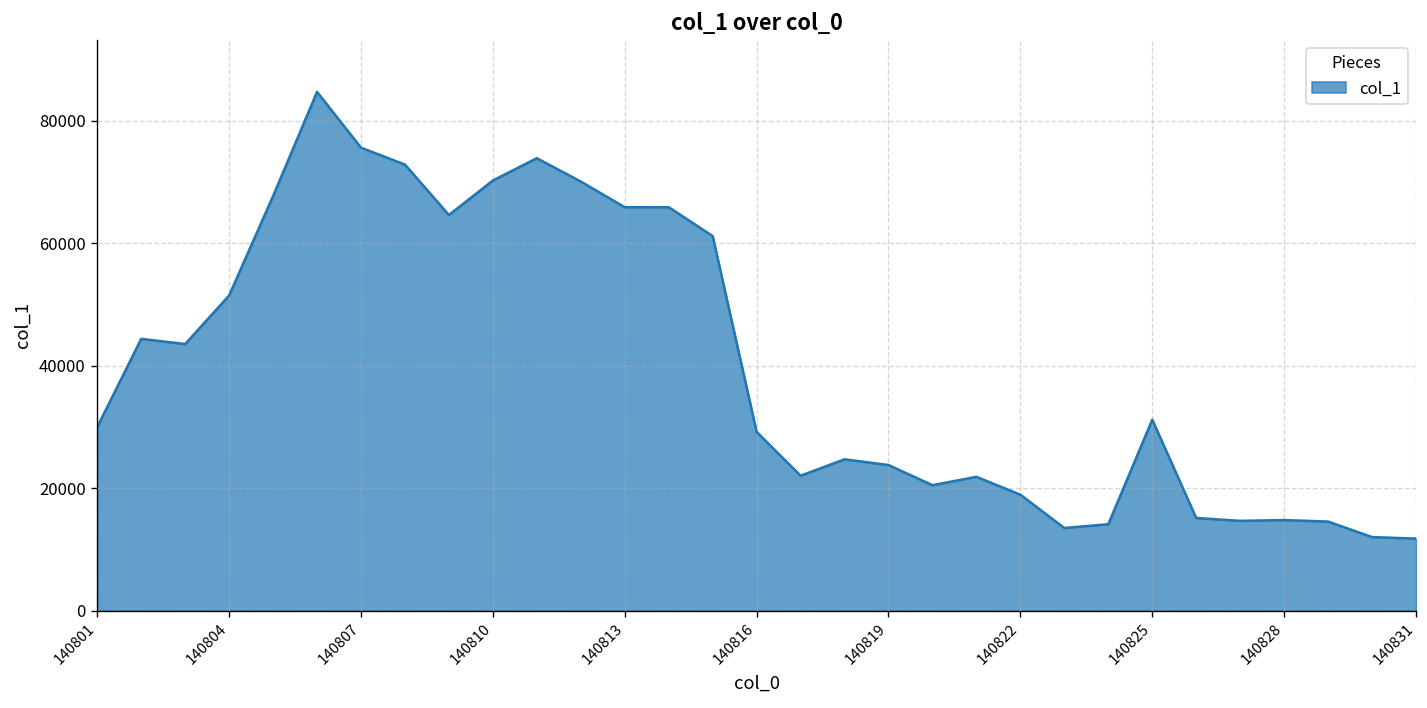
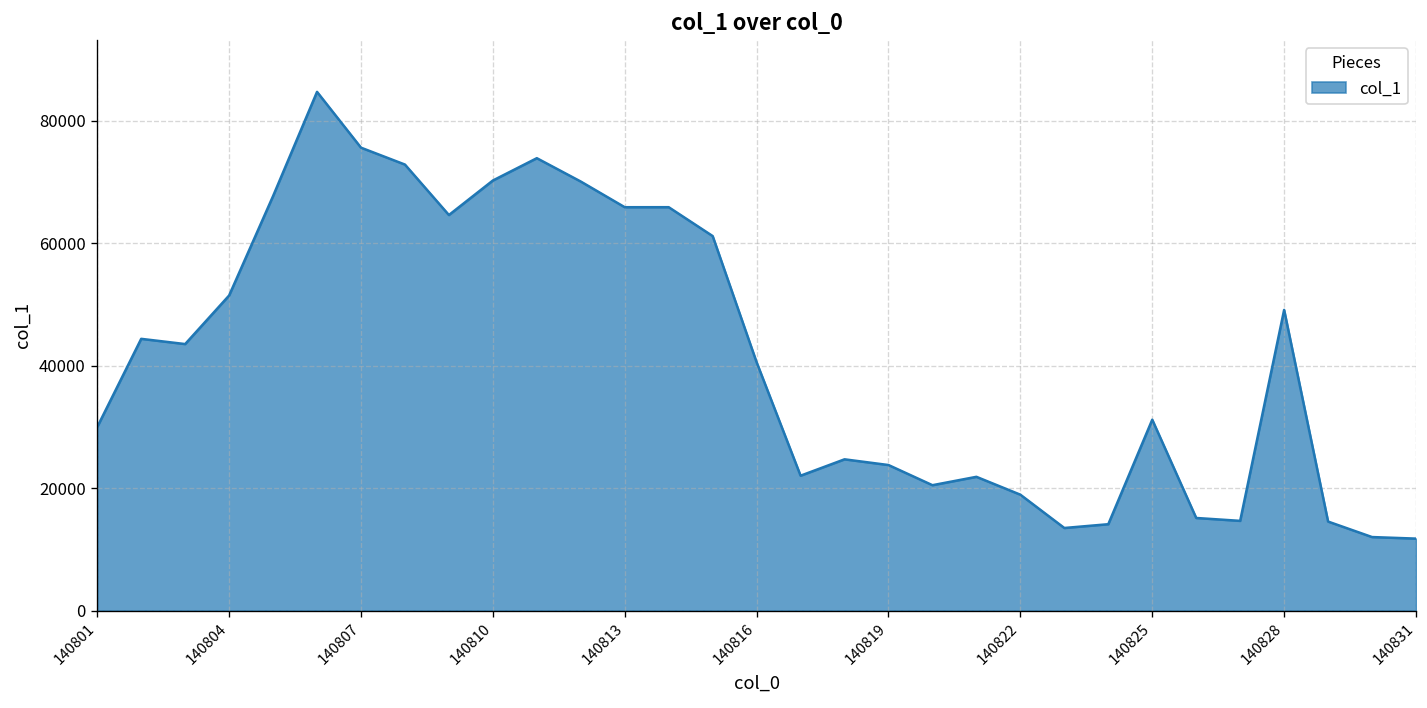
140816: 29000 -> 41000
140828: 15000 -> 49000
